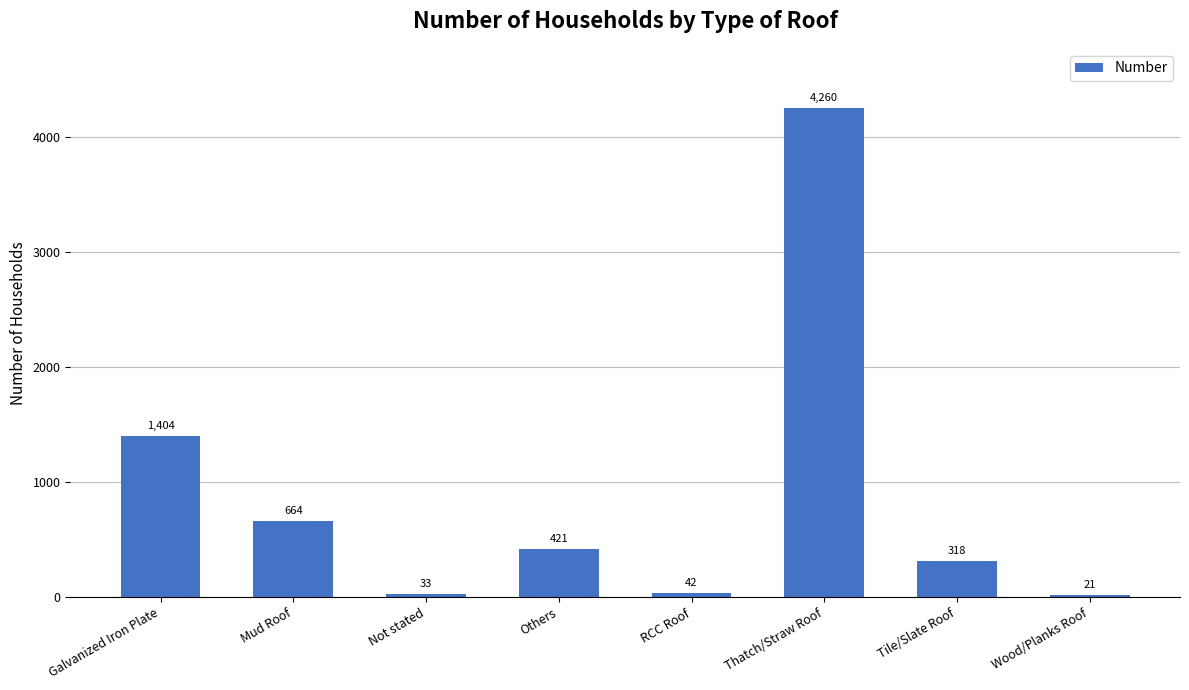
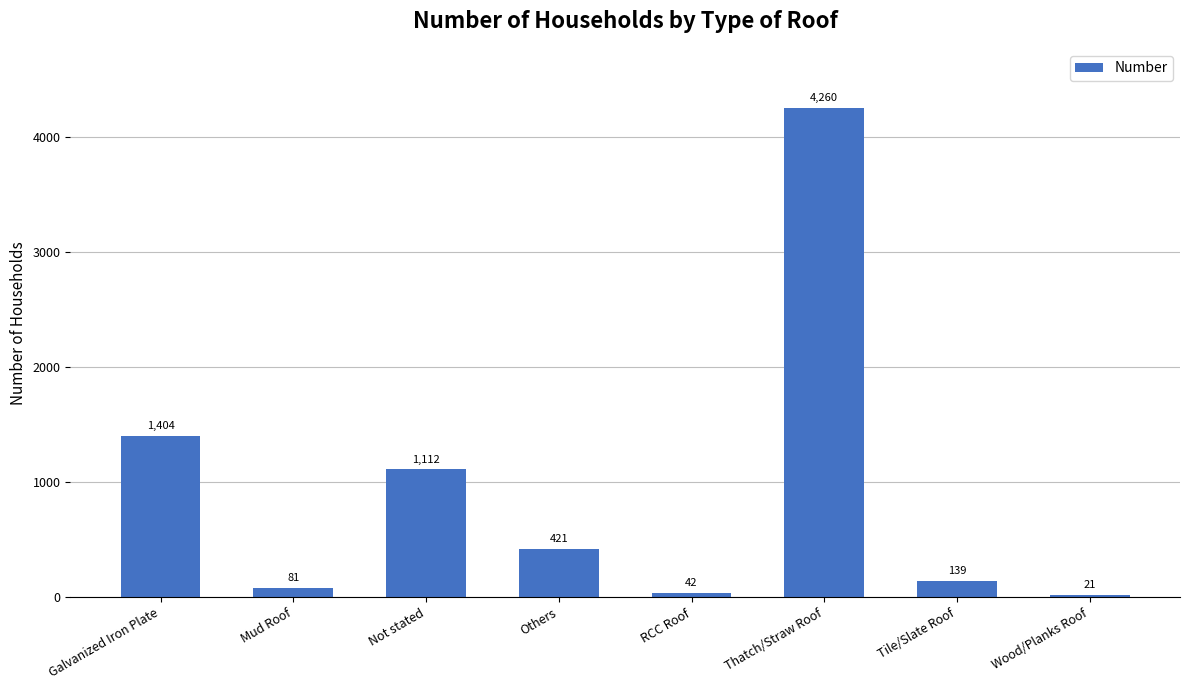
Mud Roof: 664 -> 81
Not stated: 33 -> 1,112
Tile/Slate Roof: 318 -> 139
